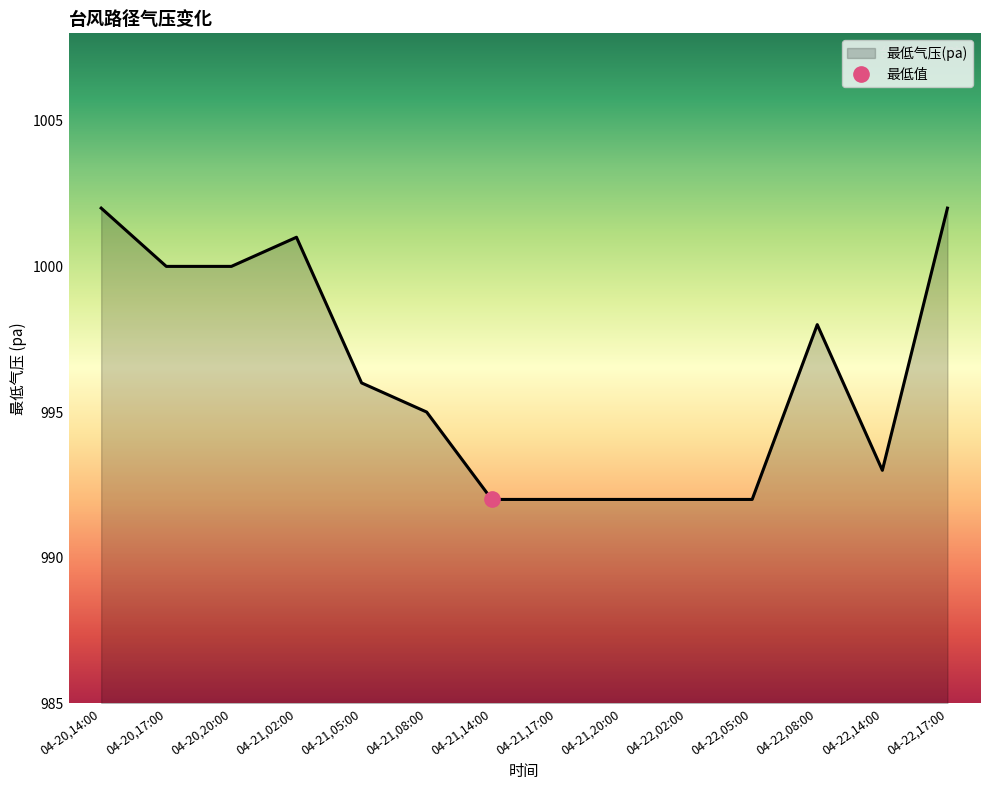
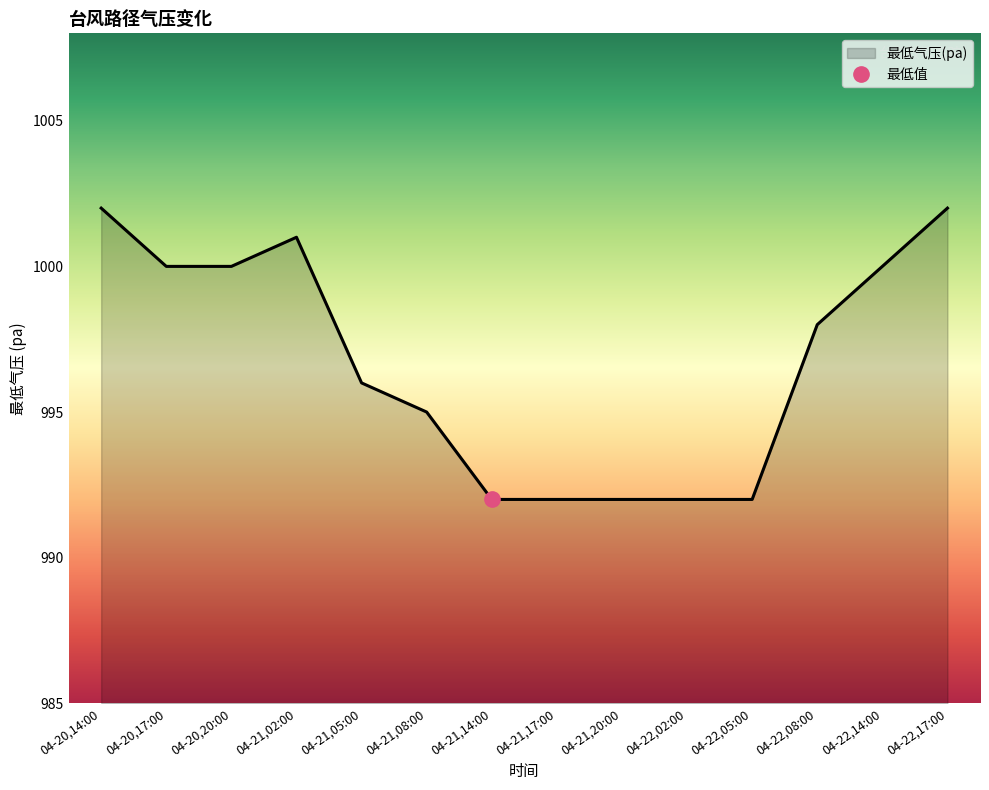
最低气压(pa), 04-22,14:00: 993 -> 1000
